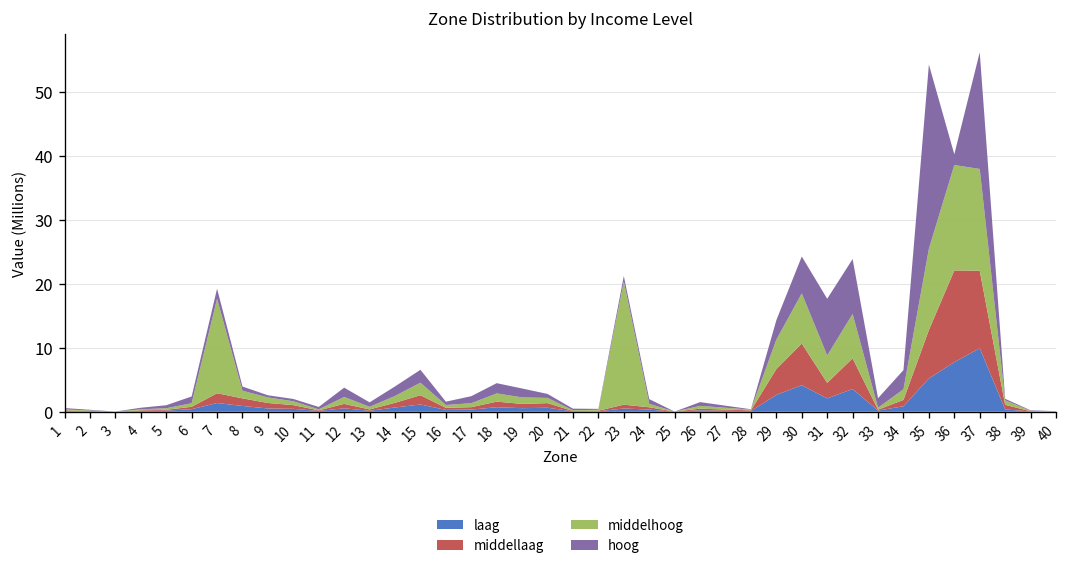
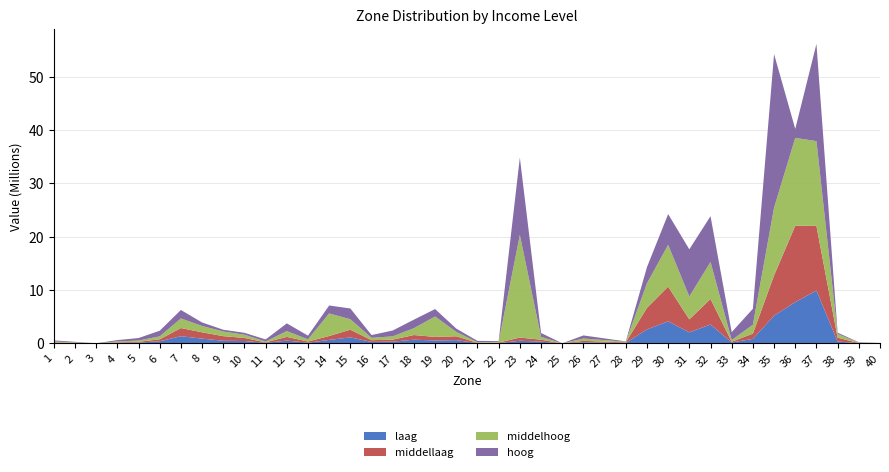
middelhoog, 7: 15 -> 2
middelhoog, 14: 1 -> 4
middelhoog, 19: 1 -> 4
hoog, 23: 1 -> 15
